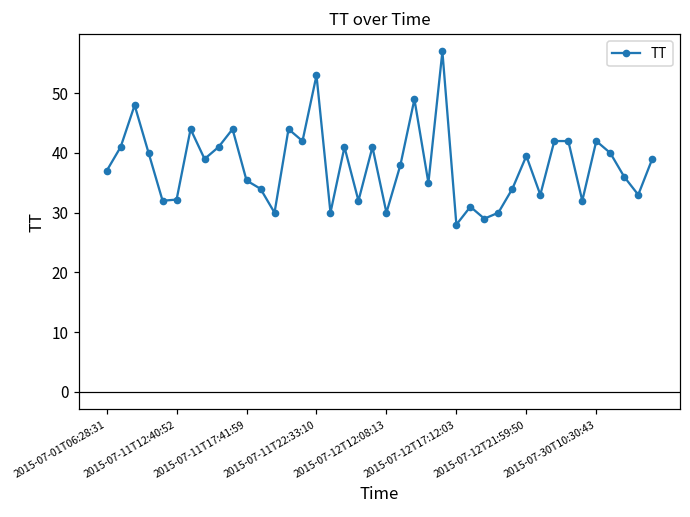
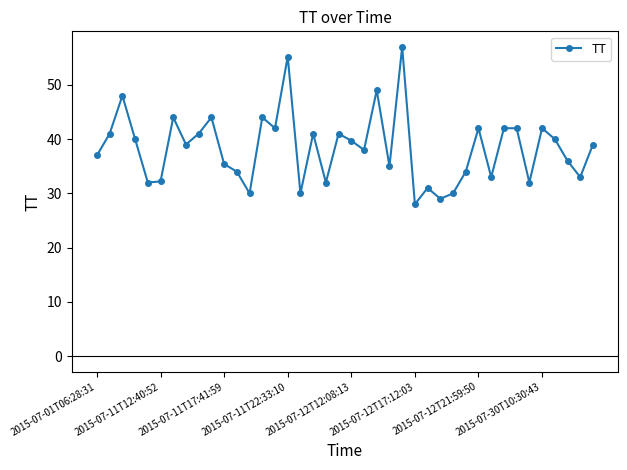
2015-07-11T22:33:10: 53 -> 55
2015-07-12T12:08:13: 30 -> 40
2015-07-12T21:59:50: 40 -> 42
